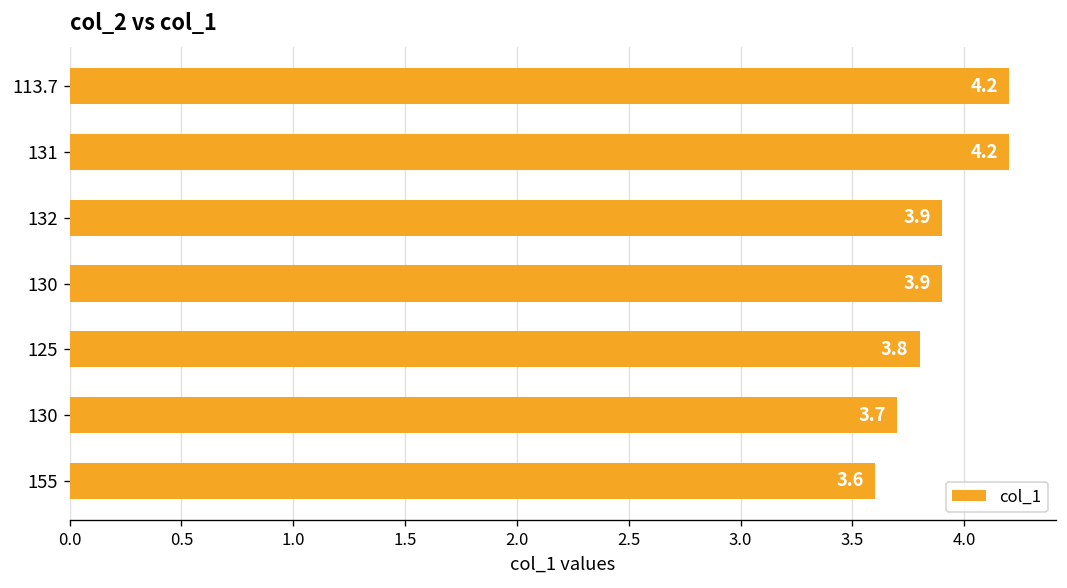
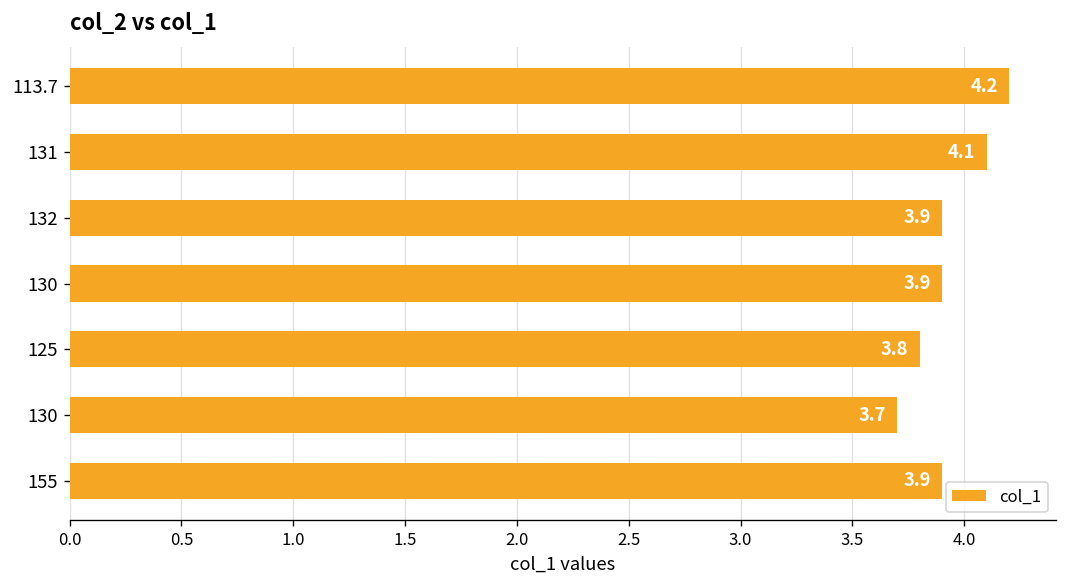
131: 4.2 -> 4.1
155: 3.6 -> 3.9
